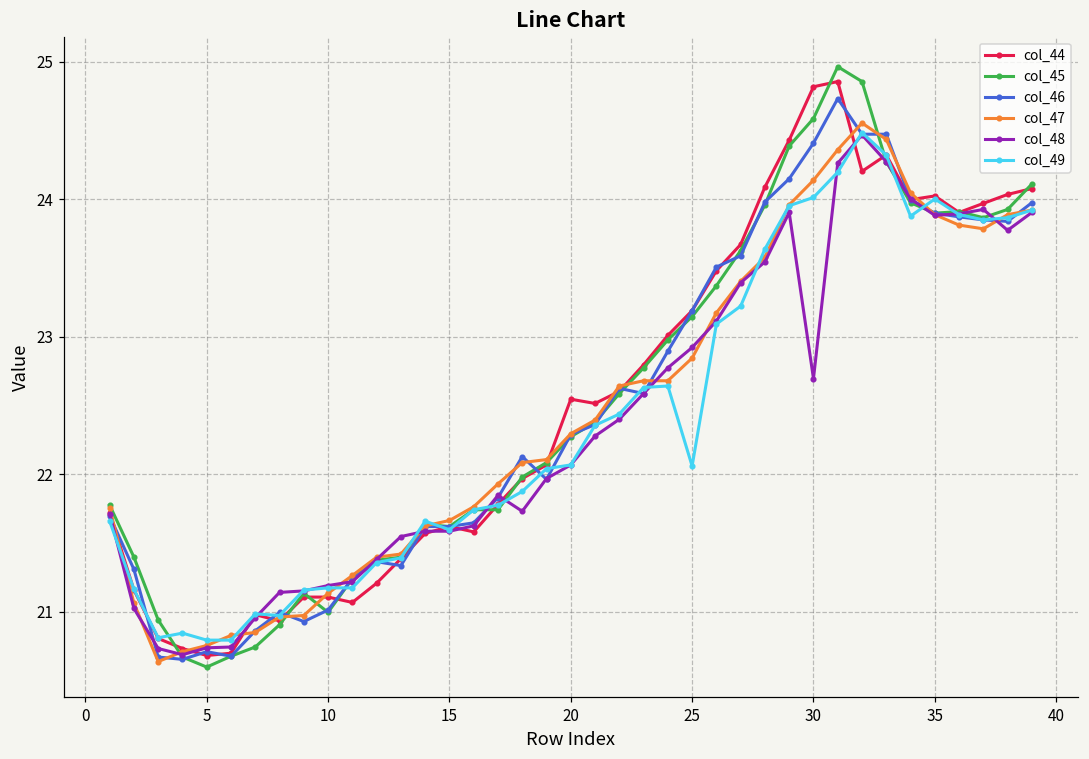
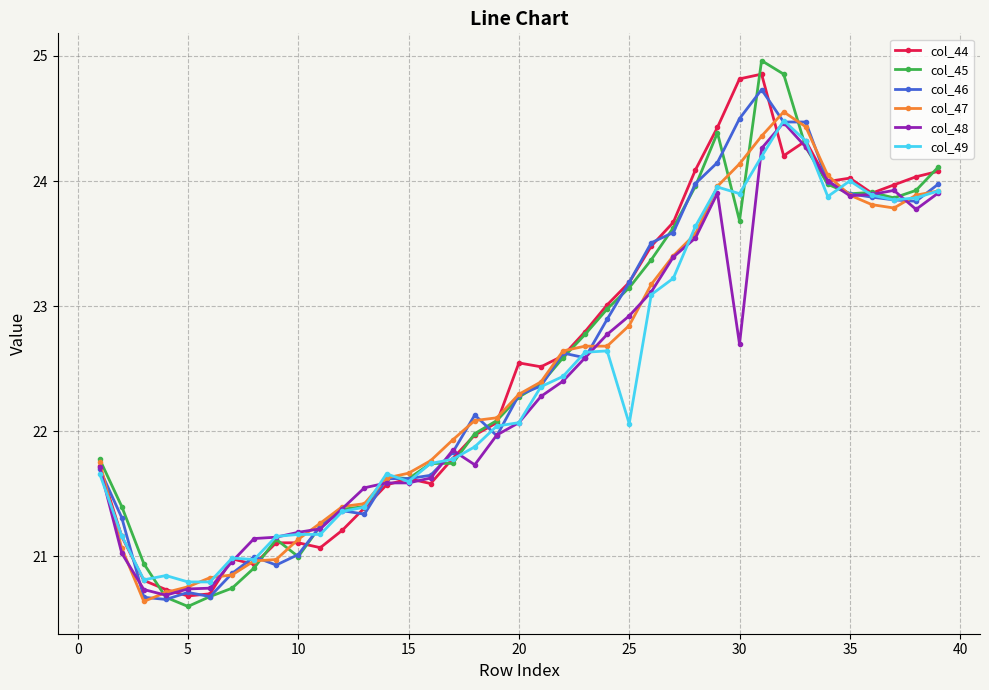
col_45, 30: 24.59 -> 23.68
col_46, 30: 24.41 -> 24.50
col_49, 30: 24.01 -> 23.90
